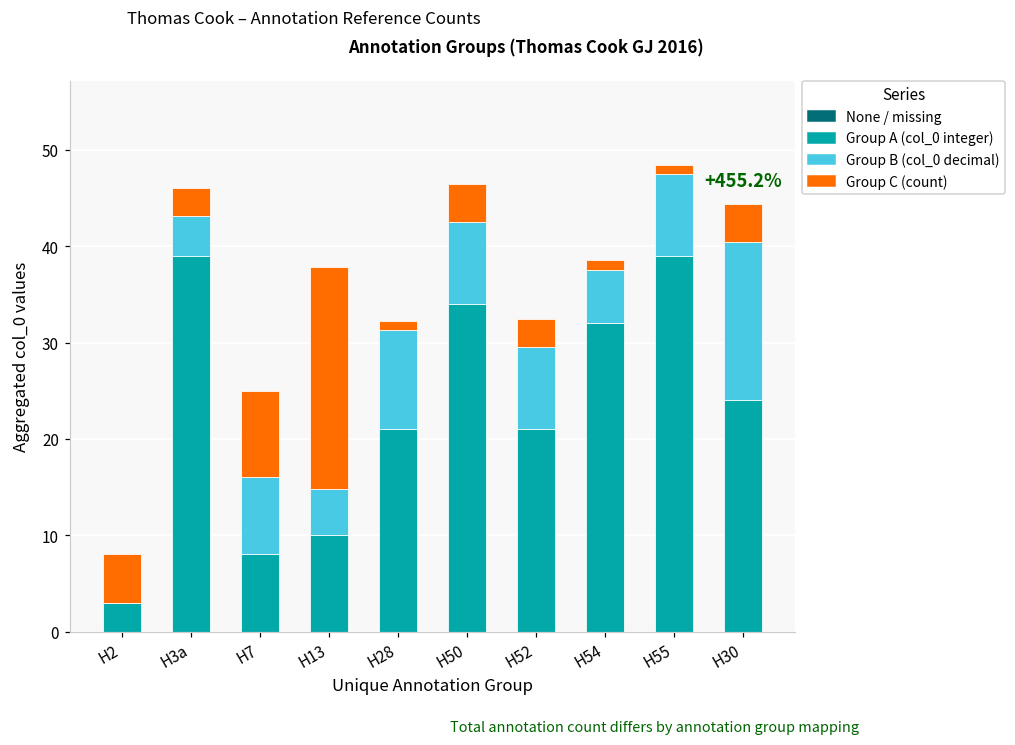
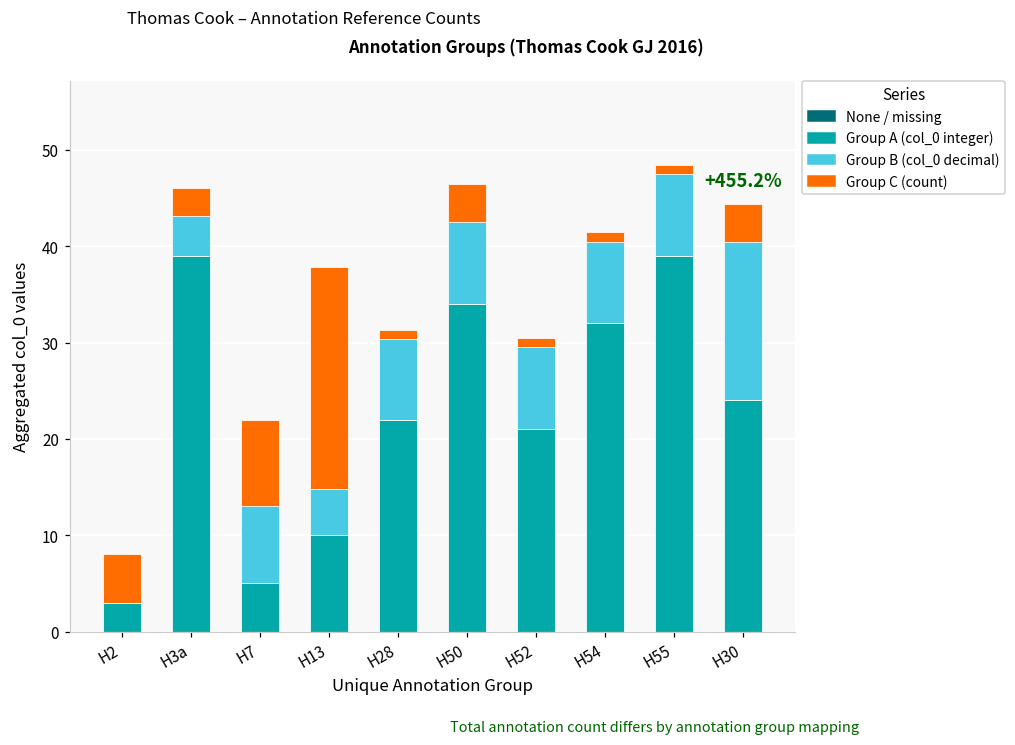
Group A (col_0 integer), H7: 8 -> 5
Group A (col_0 integer), H28: 21 -> 22
Group B (col_0 decimal), H28: 10 -> 8
Group C (count), H52: 3 -> 1
Group B (col_0 decimal), H54: 6 -> 8
